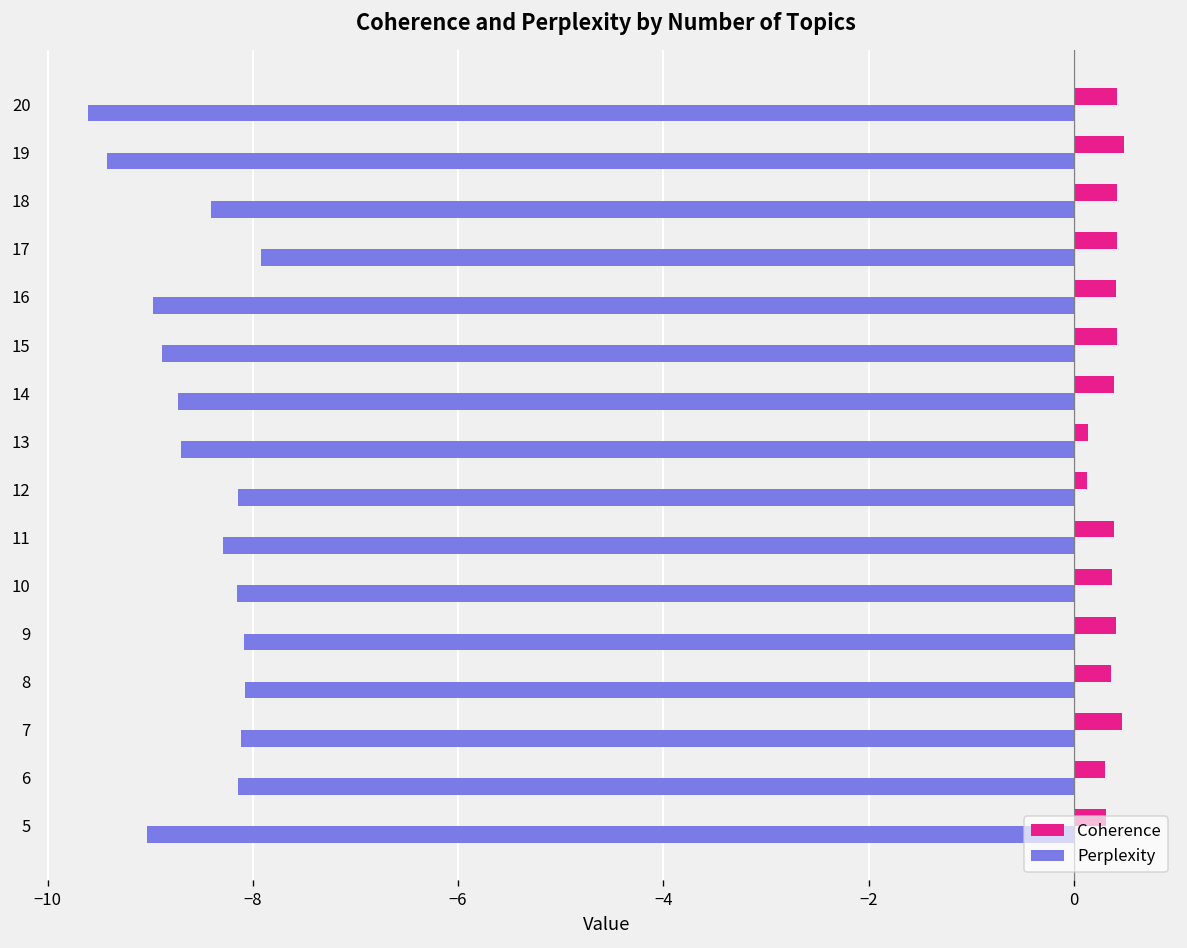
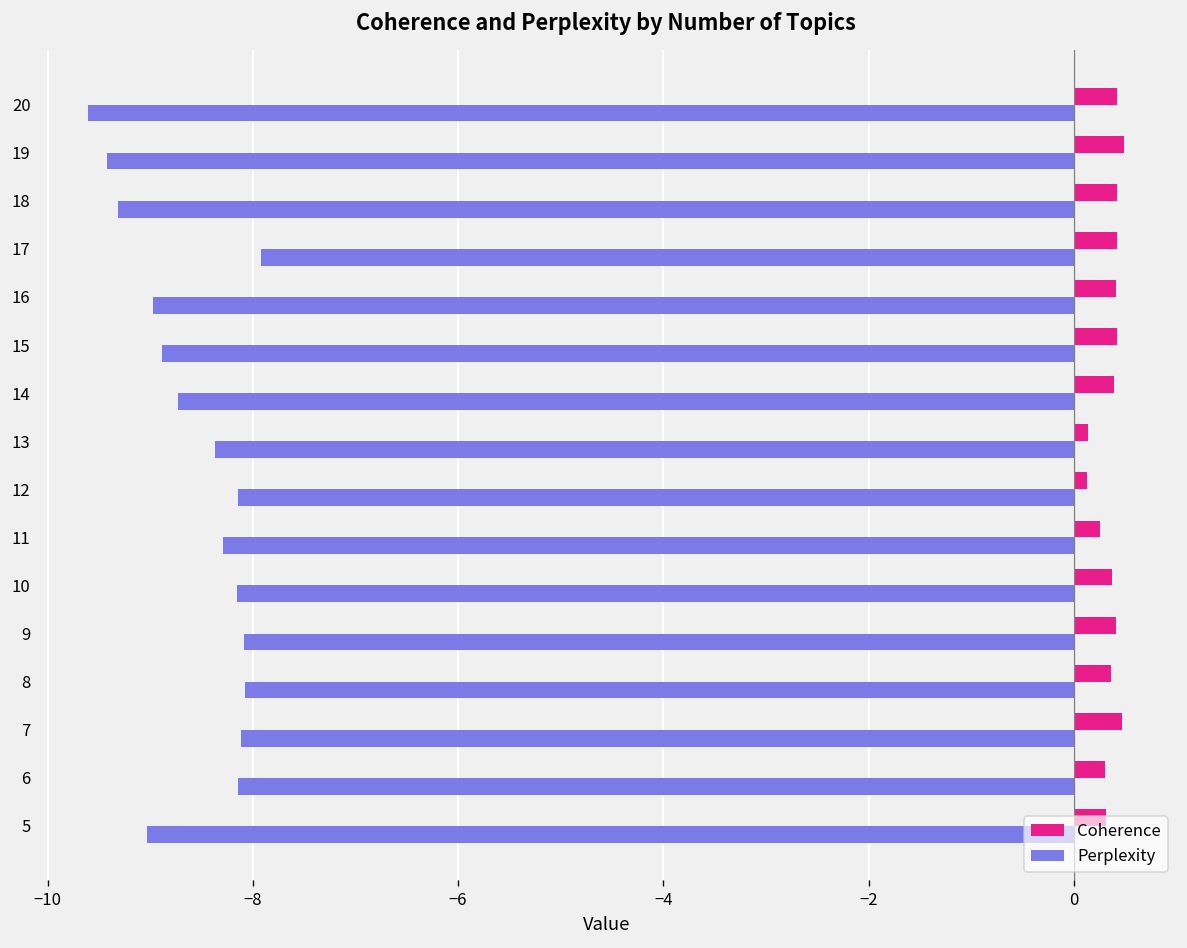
Perplexity, 18: -8.4 -> -9.3
Perplexity, 13: -8.7 -> -8.4
Coherence, 11: 0.4 -> 0.3
